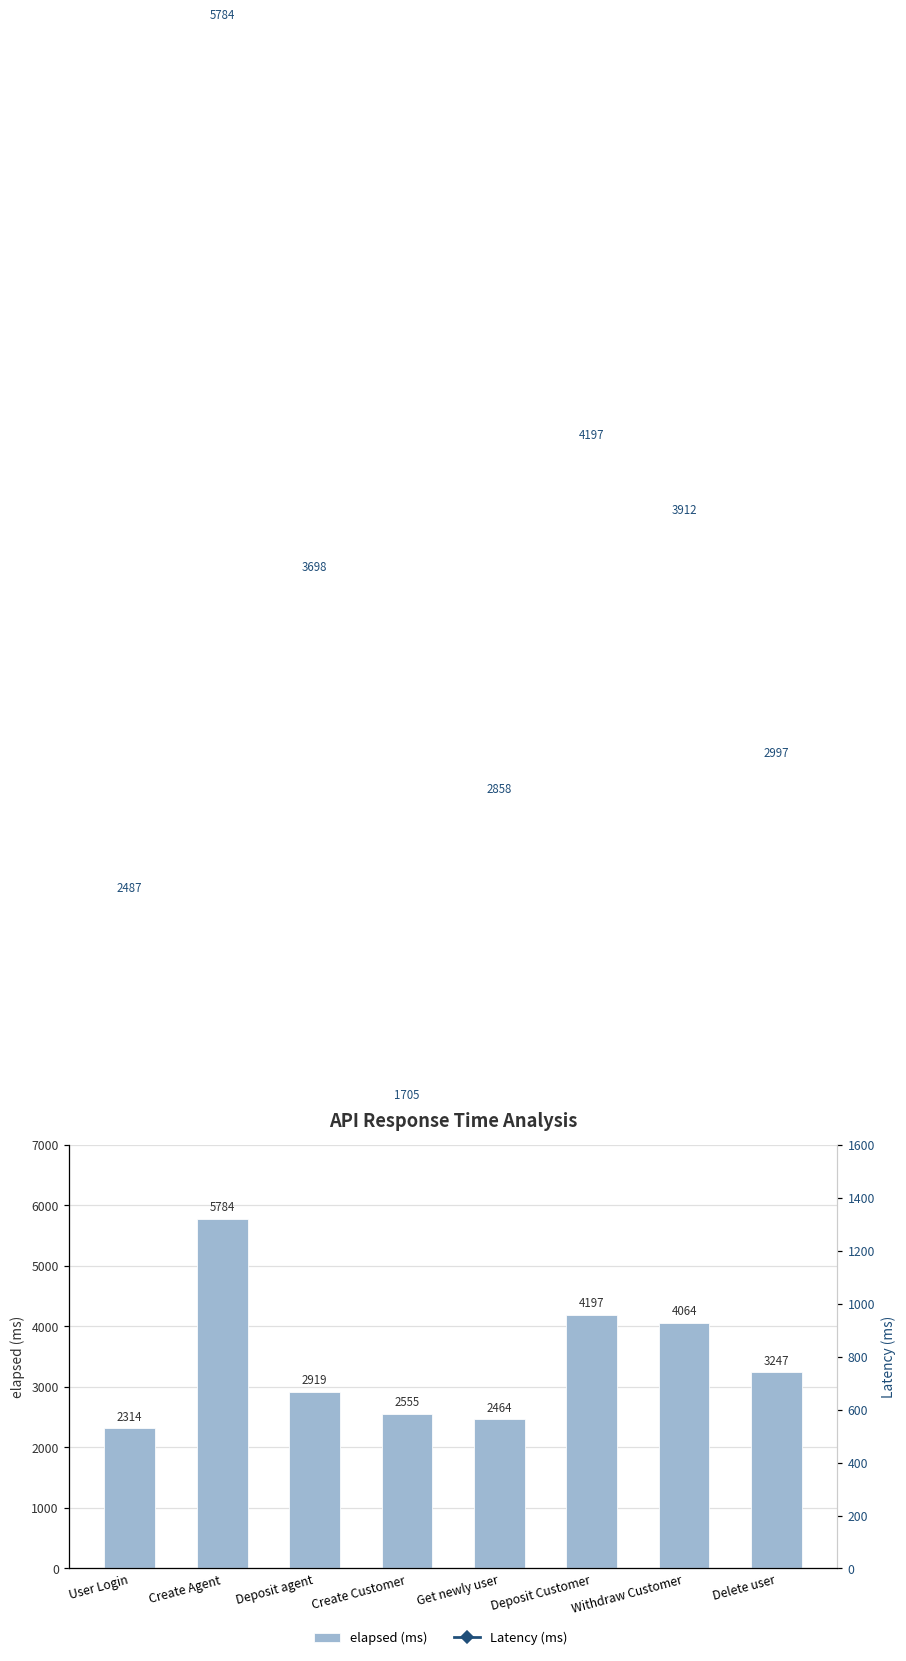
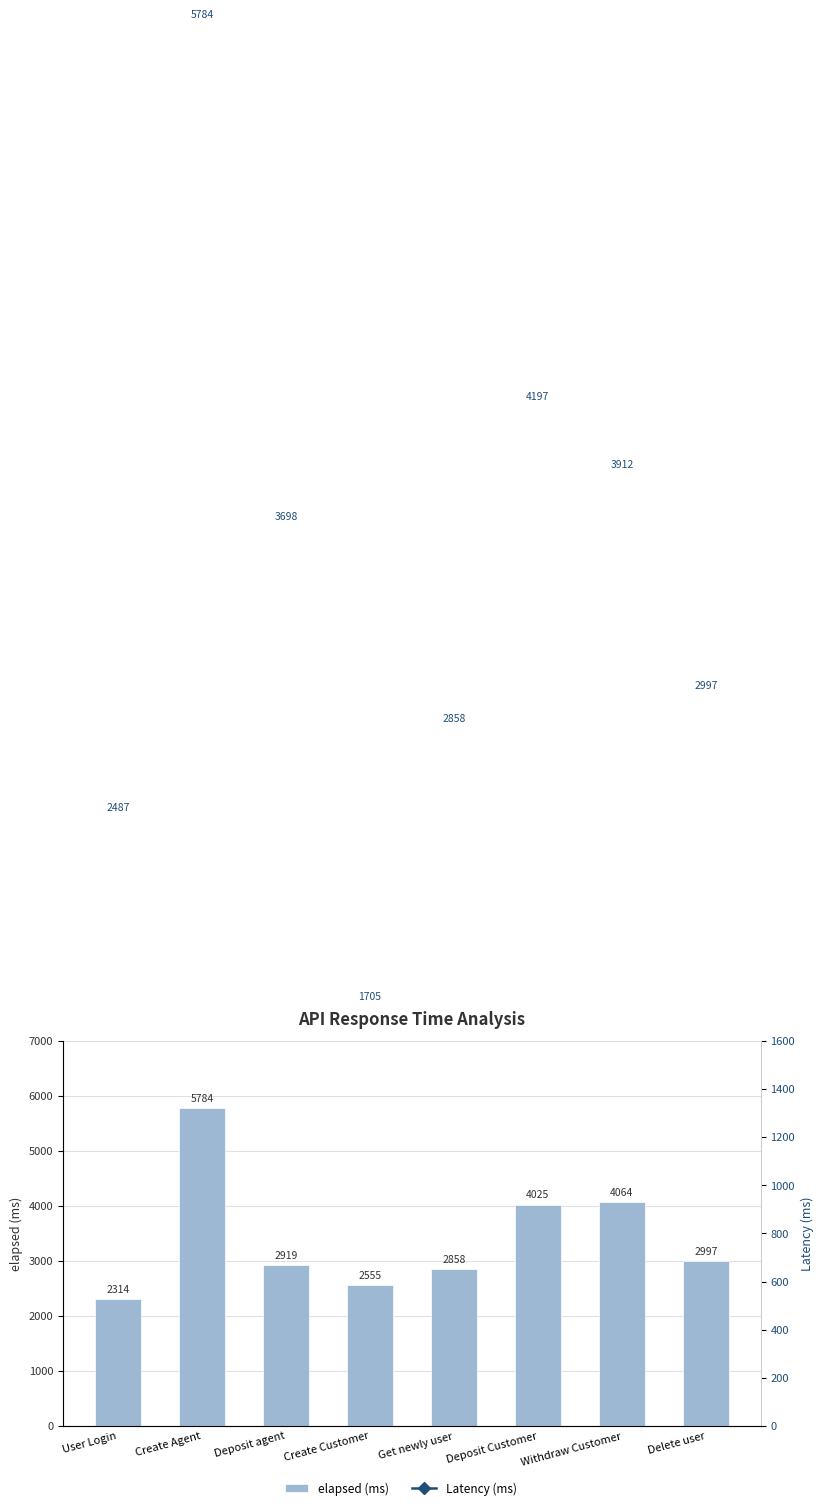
elapsed (ms), Get newly user: 2464 -> 2858
elapsed (ms), Deposit Customer: 4197 -> 4025
elapsed (ms), Delete user: 3247 -> 2997
